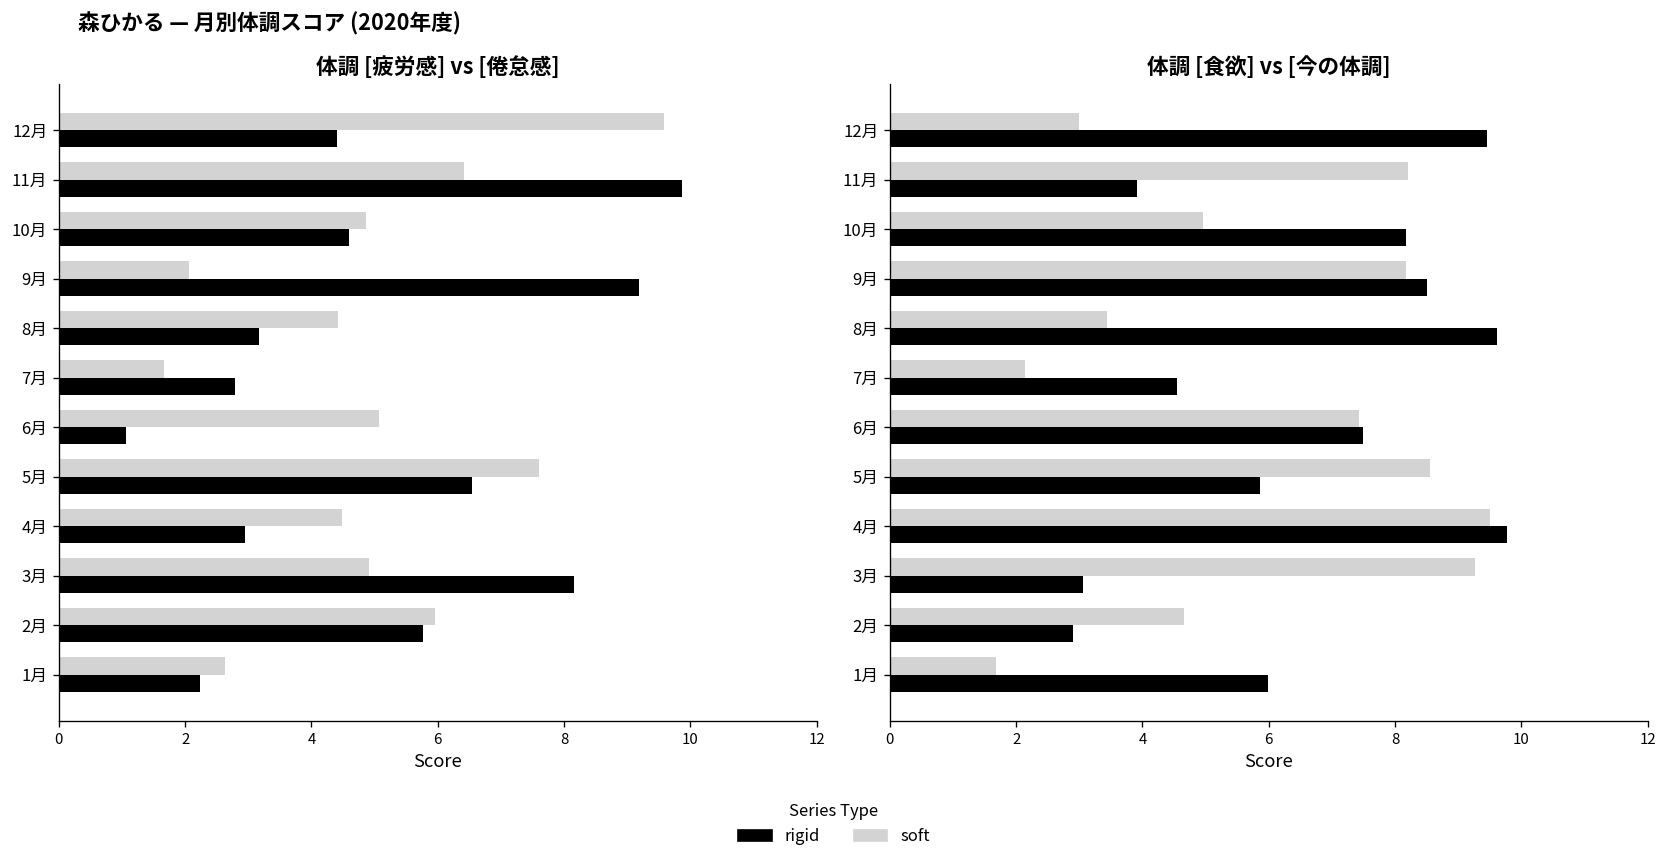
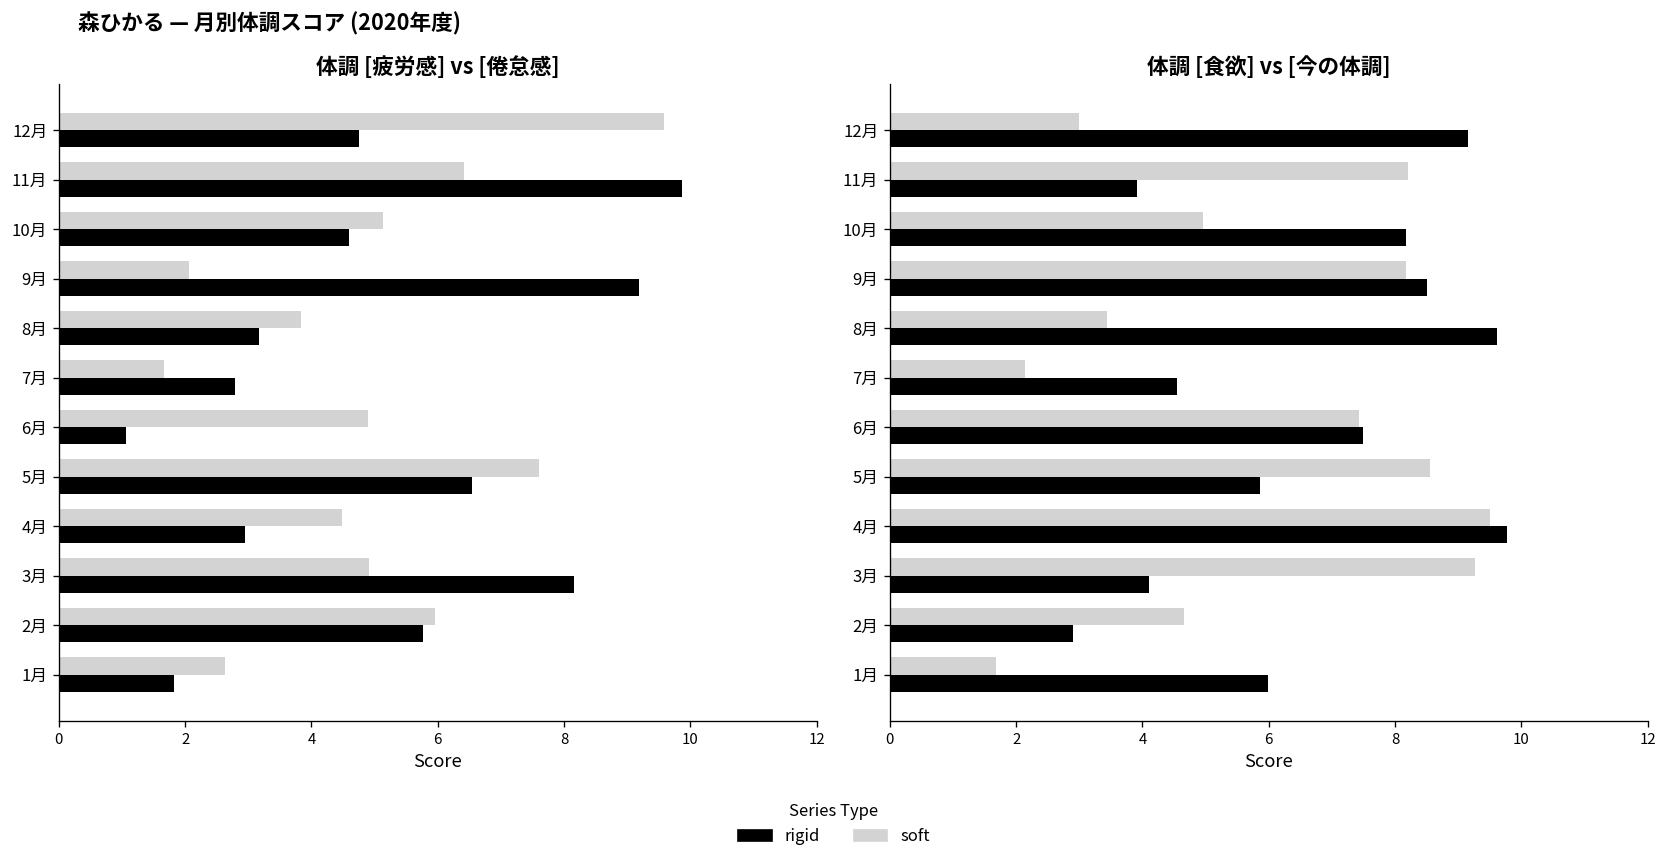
体調 [疲労感] vs [倦怠感], rigid, 12月: 4.4 -> 4.8
体調 [疲労感] vs [倦怠感], soft, 10月: 4.9 -> 5.1
体調 [疲労感] vs [倦怠感], soft, 8月: 4.4 -> 3.8
体調 [疲労感] vs [倦怠感], soft, 6月: 5.1 -> 4.9
体調 [疲労感] vs [倦怠感], rigid, 1月: 2.2 -> 1.8
体調 [食欲] vs [今の体調], rigid, 12月: 9.5 -> 9.2
体調 [食欲] vs [今の体調], rigid, 3月: 3.1 -> 4.1
